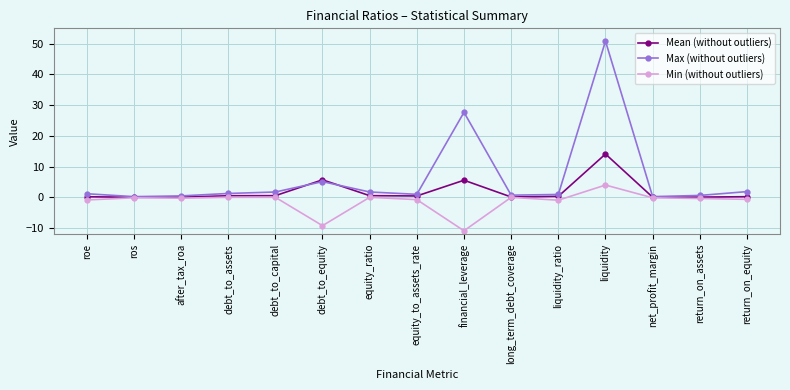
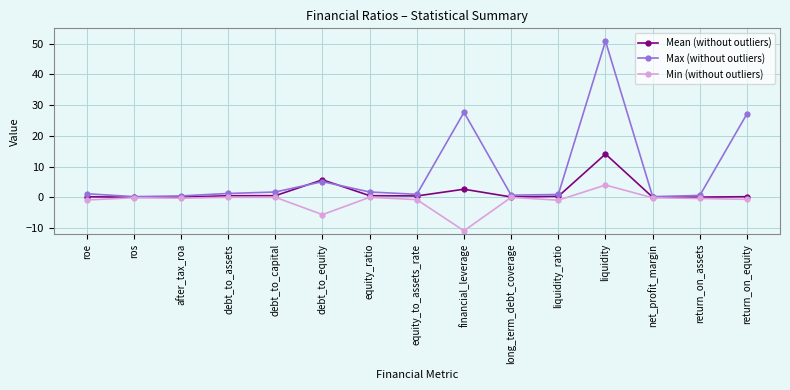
Min (without outliers), debt_to_equity: -9 -> -6
Mean (without outliers), financial_leverage: 6 -> 3
Max (without outliers), return_on_equity: 2 -> 27
